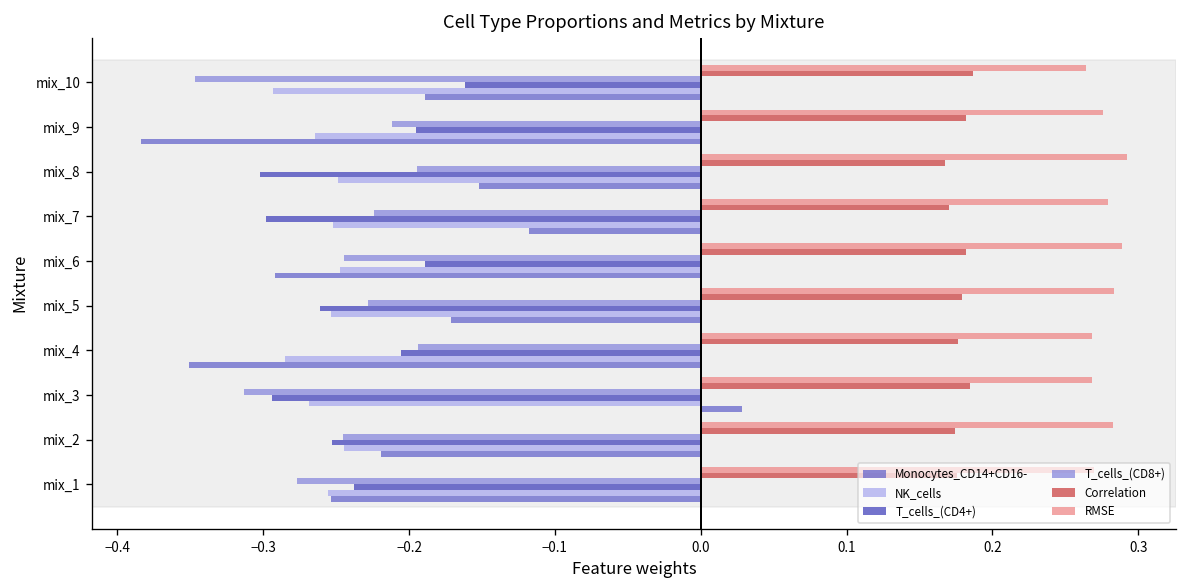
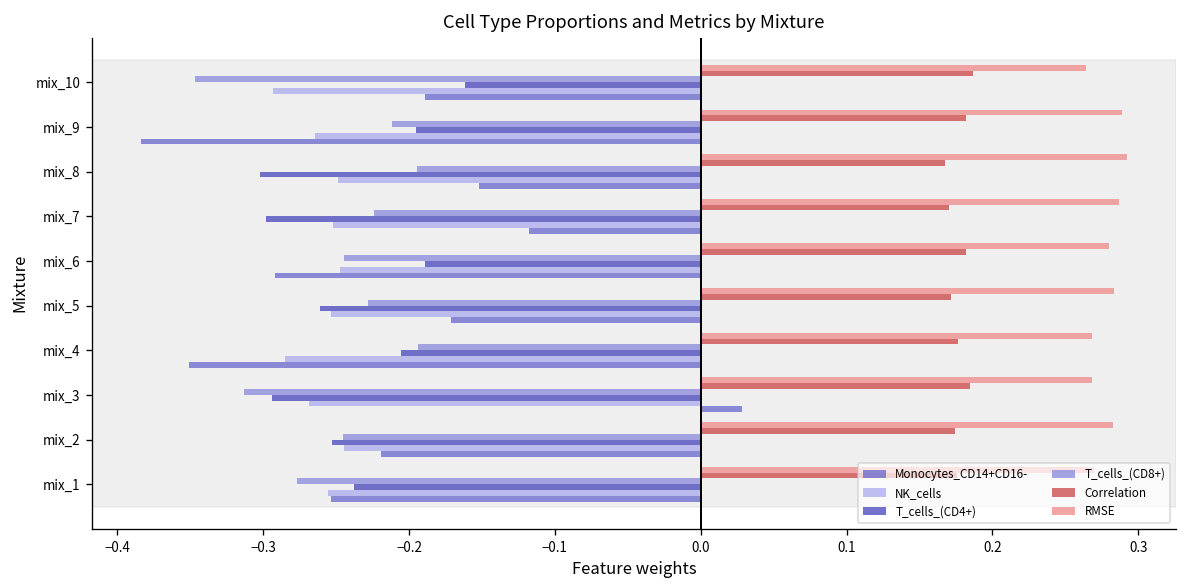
RMSE, mix_9: 0.276 -> 0.289
RMSE, mix_7: 0.279 -> 0.287
RMSE, mix_6: 0.289 -> 0.280
Correlation, mix_5: 0.179 -> 0.172
